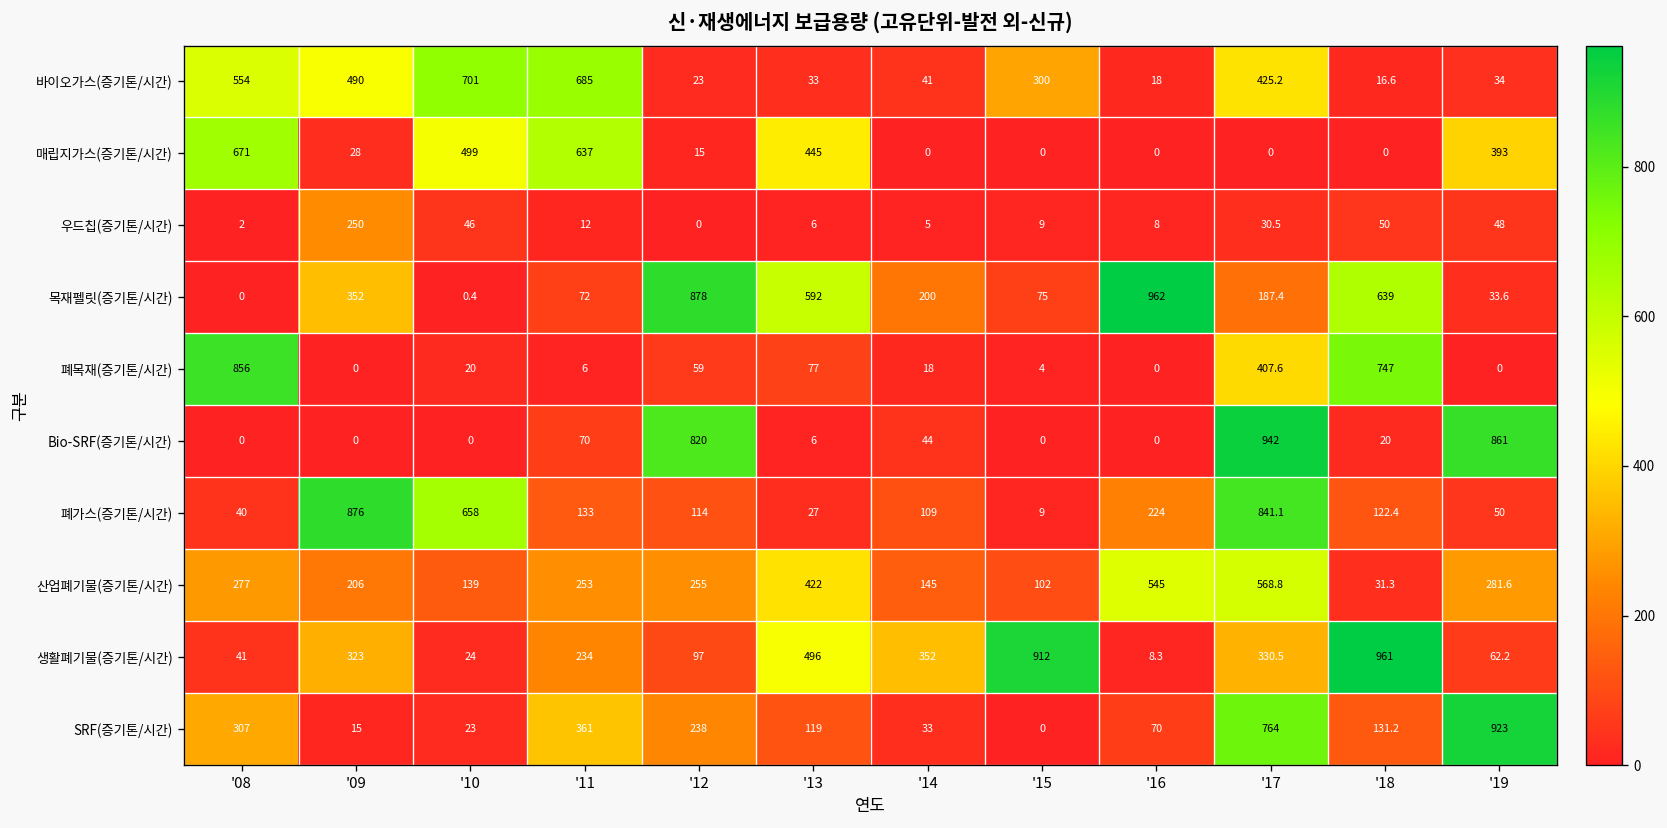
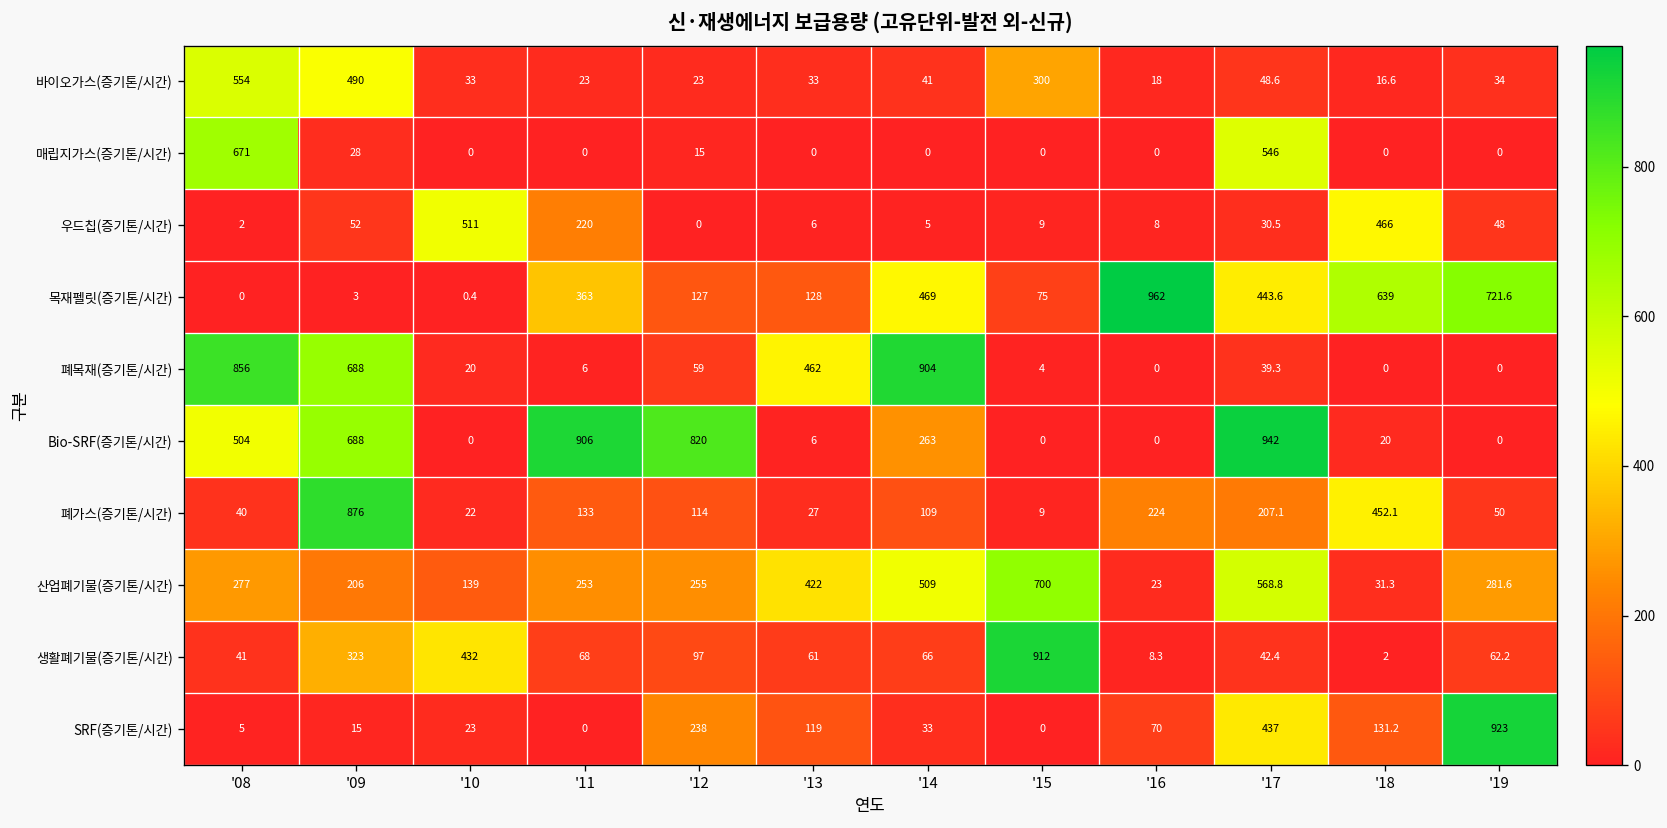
바이오가스(증기톤/시간), '10: 701 -> 33
바이오가스(증기톤/시간), '11: 685 -> 23
바이오가스(증기톤/시간), '17: 425.2 -> 48.6
매립지가스(증기톤/시간), '10: 499 -> 0
매립지가스(증기톤/시간), '11: 637 -> 0
매립지가스(증기톤/시간), '13: 445 -> 0
매립지가스(증기톤/시간), '17: 0 -> 546
매립지가스(증기톤/시간), '19: 393 -> 0
우드칩(증기톤/시간), '09: 250 -> 52
우드칩(증기톤/시간), '10: 46 -> 511
우드칩(증기톤/시간), '11: 12 -> 220
우드칩(증기톤/시간), '18: 50 -> 466
목재펠릿(증기톤/시간), '09: 352 -> 3
목재펠릿(증기톤/시간), '11: 72 -> 363
목재펠릿(증기톤/시간), '12: 878 -> 127
목재펠릿(증기톤/시간), '13: 592 -> 128
목재펠릿(증기톤/시간), '14: 200 -> 469
목재펠릿(증기톤/시간), '17: 187.4 -> 443.6
목재펠릿(증기톤/시간), '19: 33.6 -> 721.6
폐목재(증기톤/시간), '09: 0 -> 688
폐목재(증기톤/시간), '13: 77 -> 462
폐목재(증기톤/시간), '14: 18 -> 904
폐목재(증기톤/시간), '17: 407.6 -> 39.3
폐목재(증기톤/시간), '18: 747 -> 0
Bio-SRF(증기톤/시간), '08: 0 -> 504
Bio-SRF(증기톤/시간), '09: 0 -> 688
Bio-SRF(증기톤/시간), '11: 70 -> 906
Bio-SRF(증기톤/시간), '14: 44 -> 263
Bio-SRF(증기톤/시간), '19: 861 -> 0
폐가스(증기톤/시간), '10: 658 -> 22
폐가스(증기톤/시간), '17: 841.1 -> 207.1
폐가스(증기톤/시간), '18: 122.4 -> 452.1
산업폐기물(증기톤/시간), '14: 145 -> 509
산업폐기물(증기톤/시간), '15: 102 -> 700
산업폐기물(증기톤/시간), '16: 545 -> 23
생활폐기물(증기톤/시간), '10: 24 -> 432
생활폐기물(증기톤/시간), '11: 234 -> 68
생활폐기물(증기톤/시간), '13: 496 -> 61
생활폐기물(증기톤/시간), '14: 352 -> 66
생활폐기물(증기톤/시간), '17: 330.5 -> 42.4
생활폐기물(증기톤/시간), '18: 961 -> 2
SRF(증기톤/시간), '08: 307 -> 5
SRF(증기톤/시간), '11: 361 -> 0
SRF(증기톤/시간), '17: 764 -> 437
